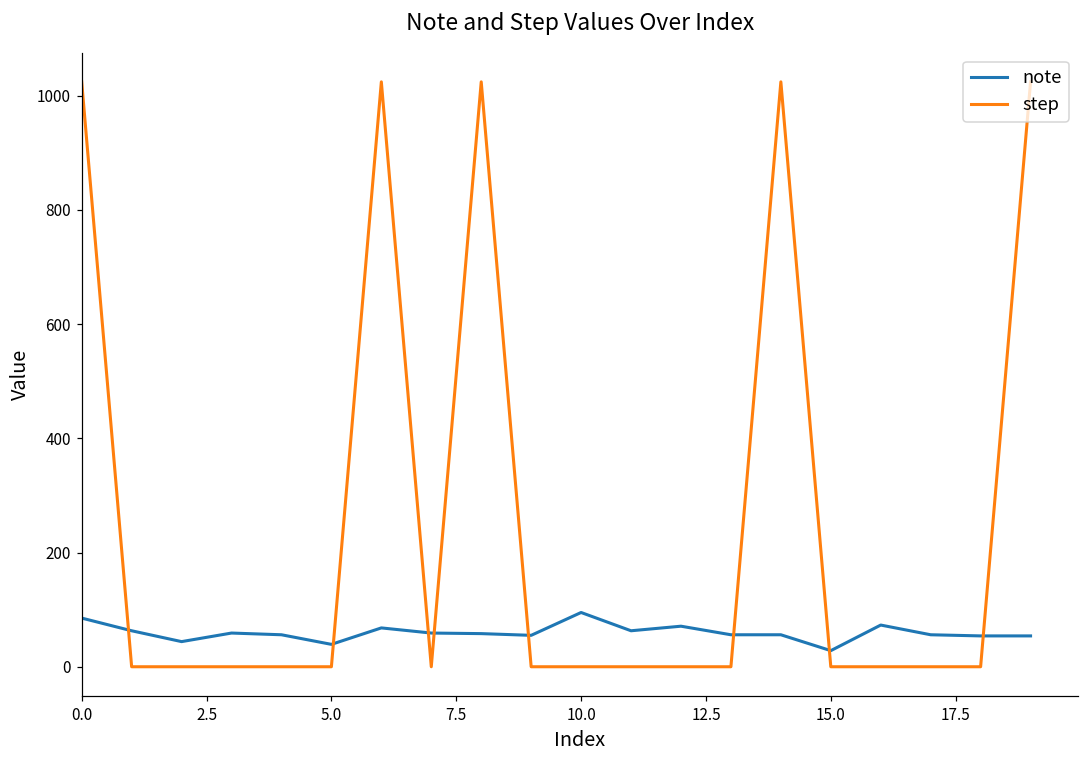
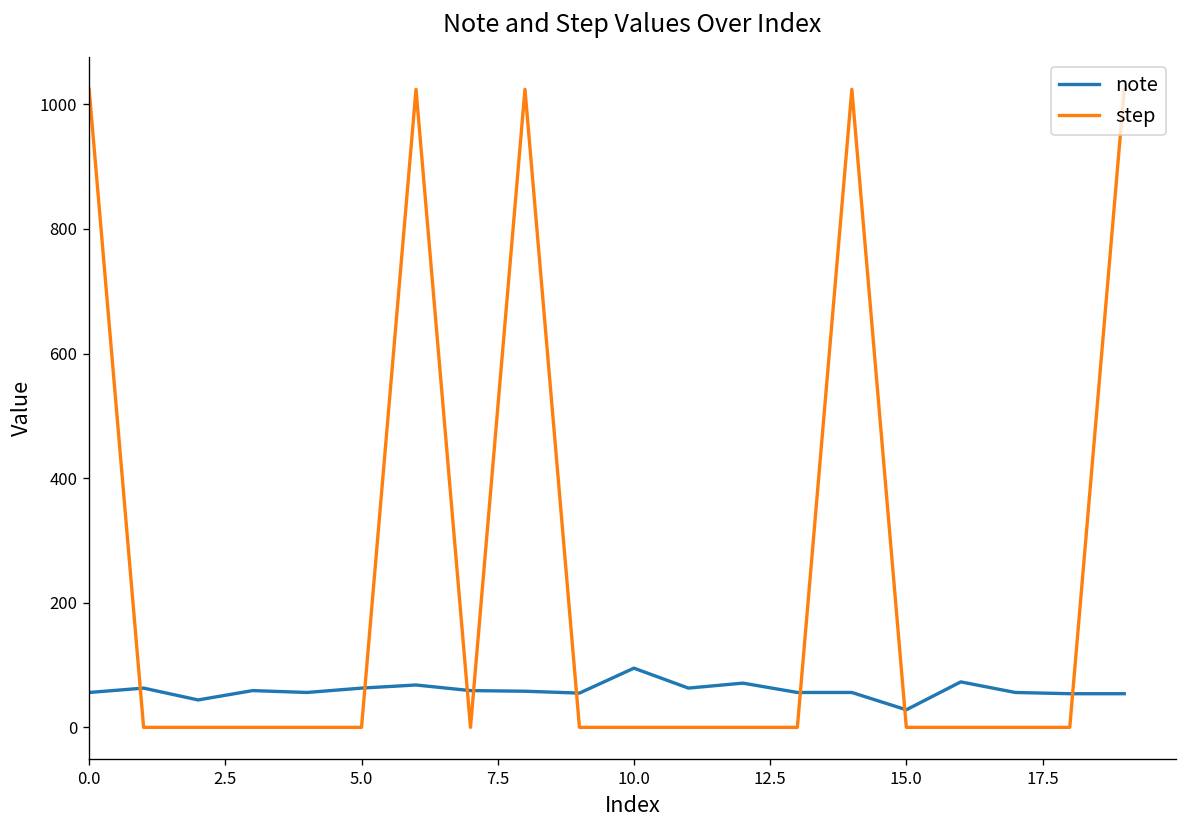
note, 0.0: 90 -> 60
note, 5.0: 40 -> 60
